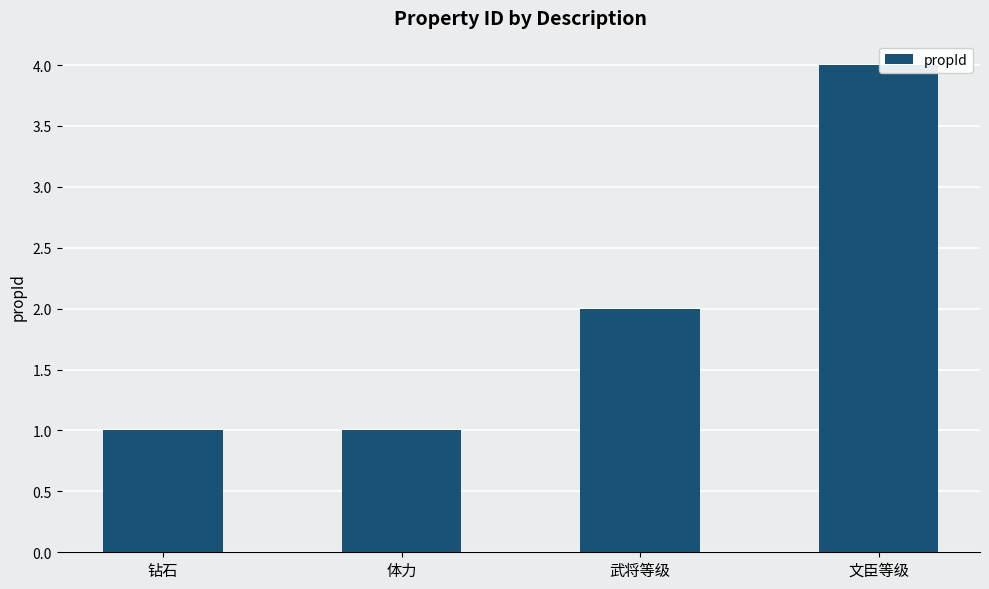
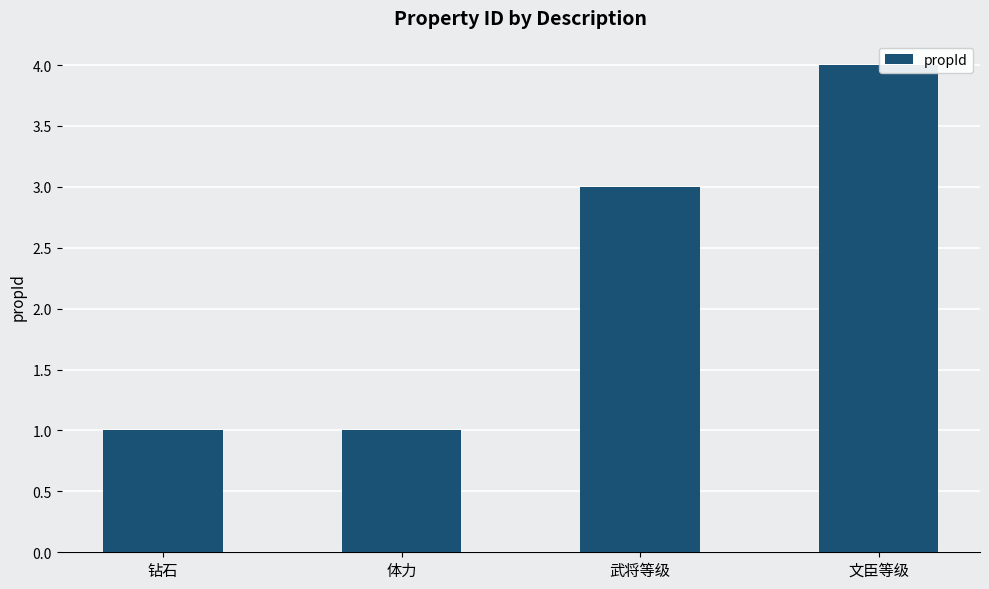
武将等级: 2 -> 3
